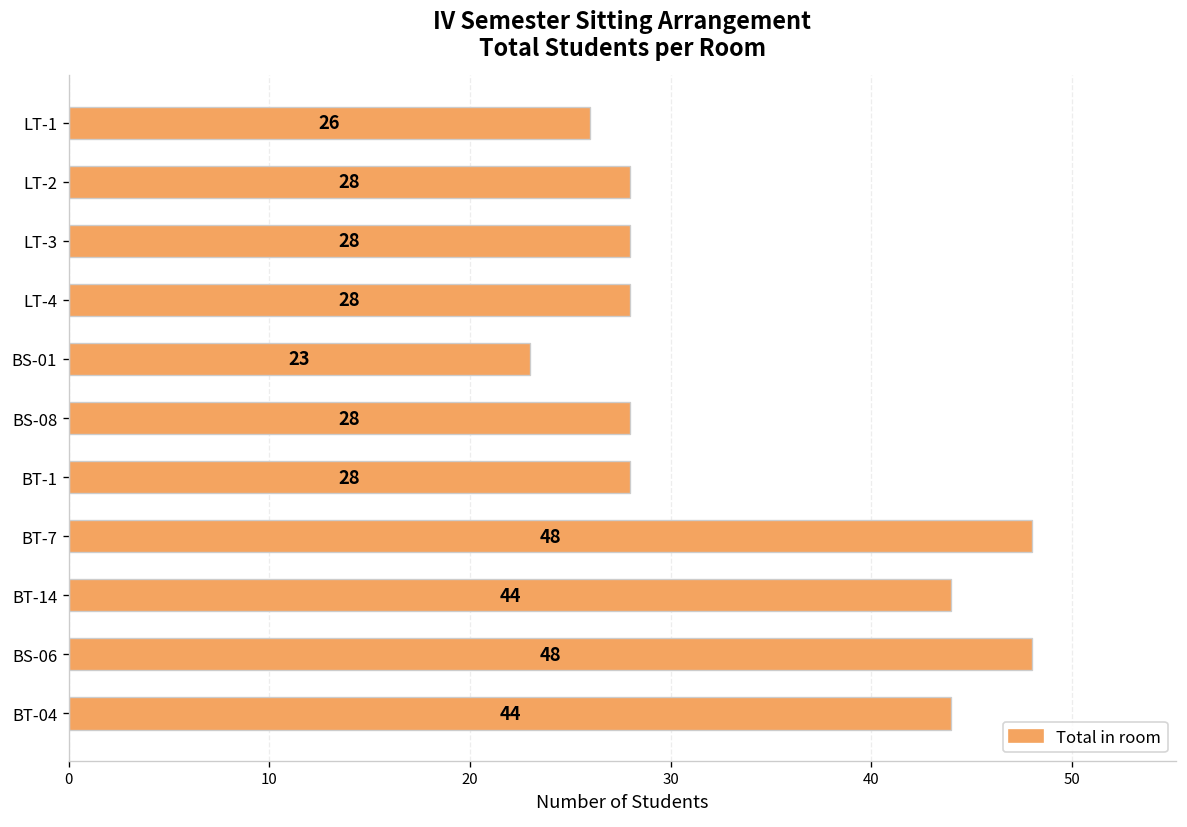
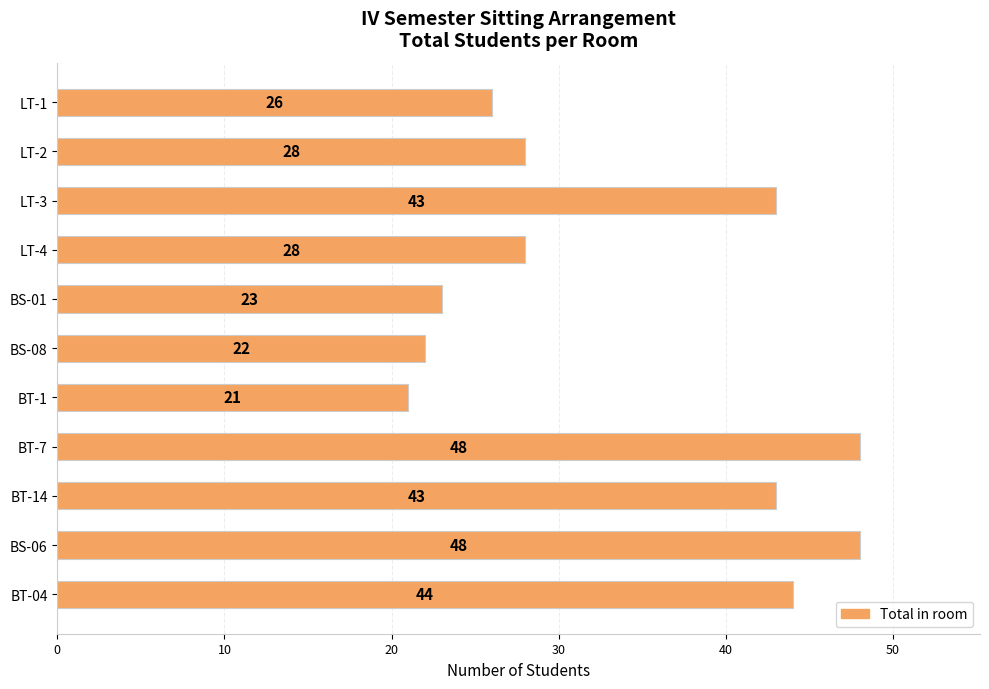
LT-3: 28 -> 43
BS-08: 28 -> 22
BT-1: 28 -> 21
BT-14: 44 -> 43
